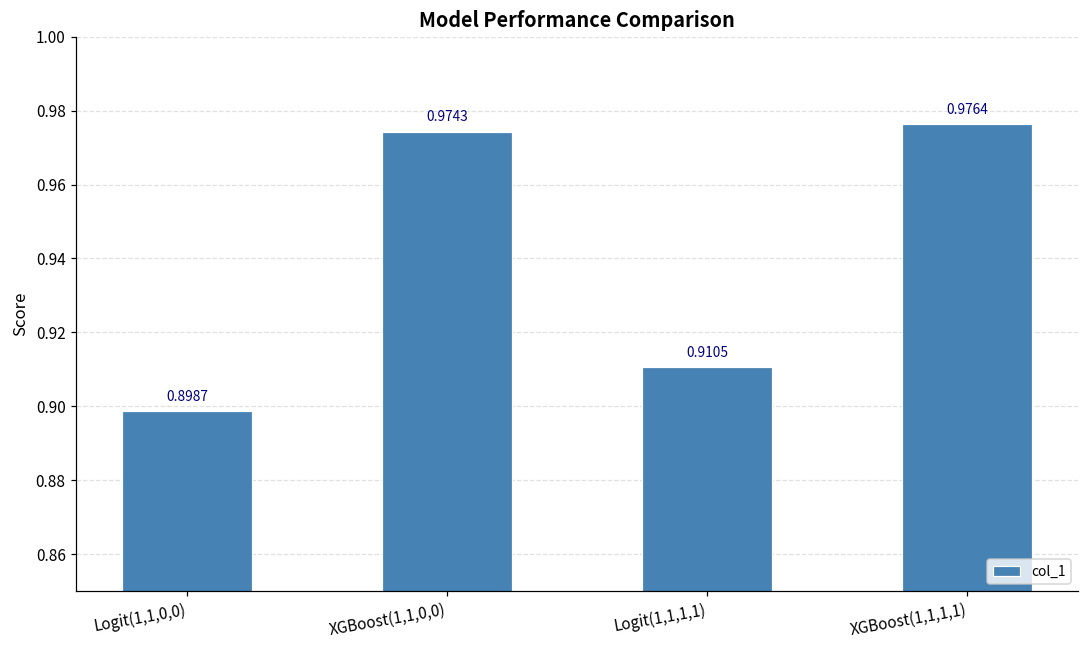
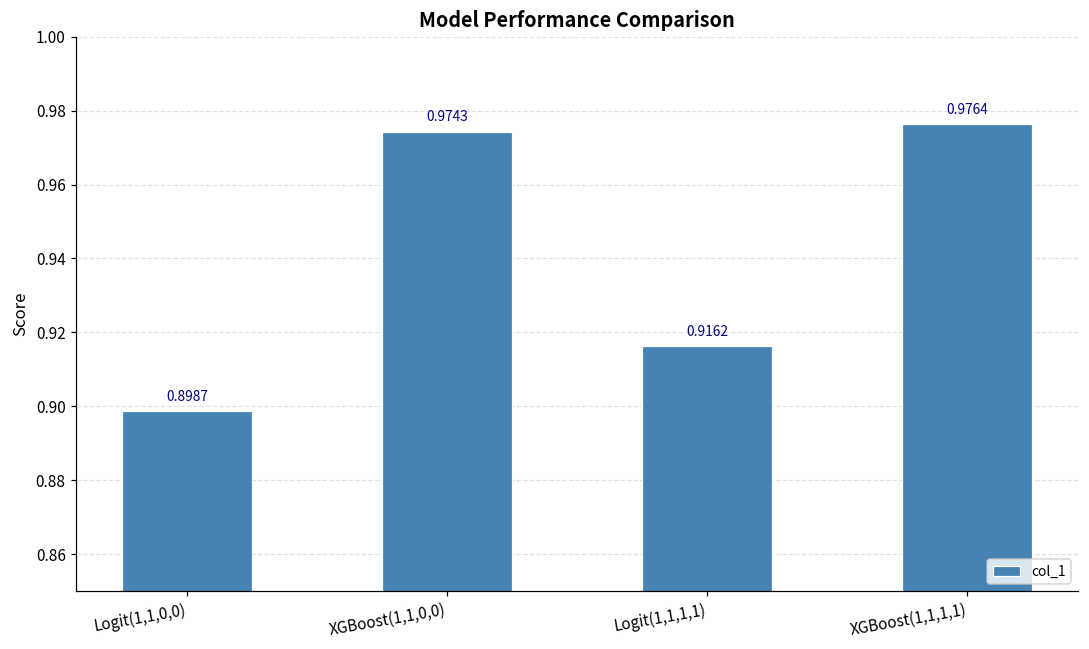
Logit(1,1,1,1): 0.9105 -> 0.9162
